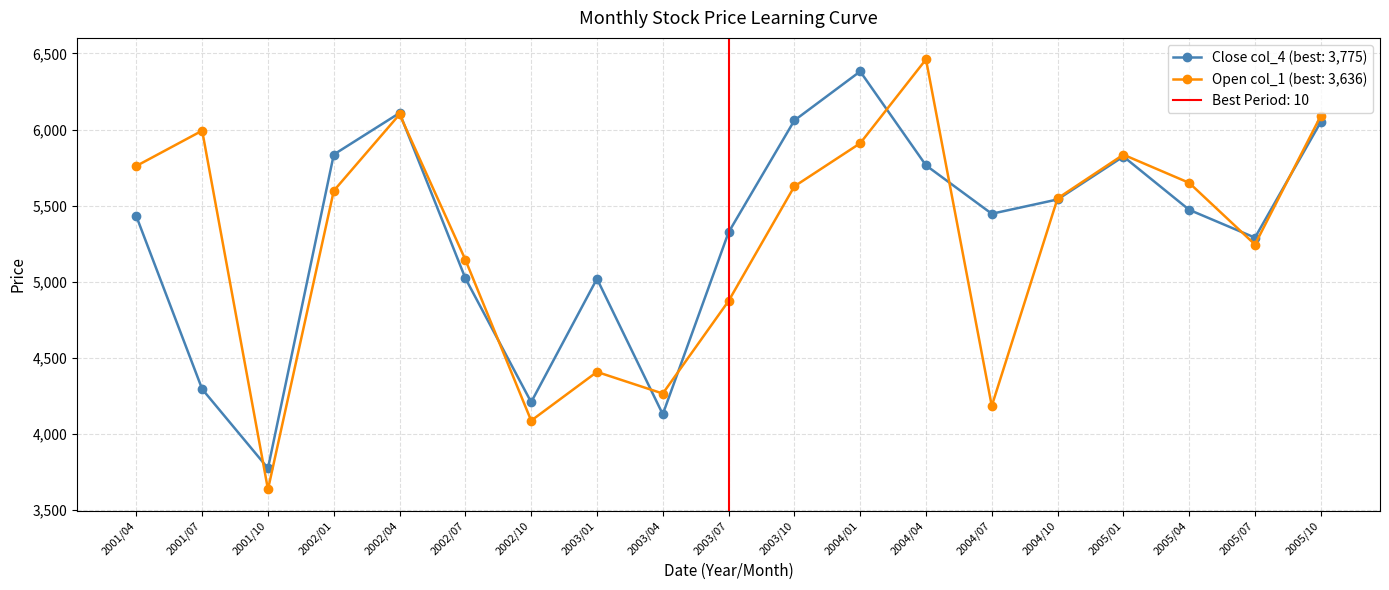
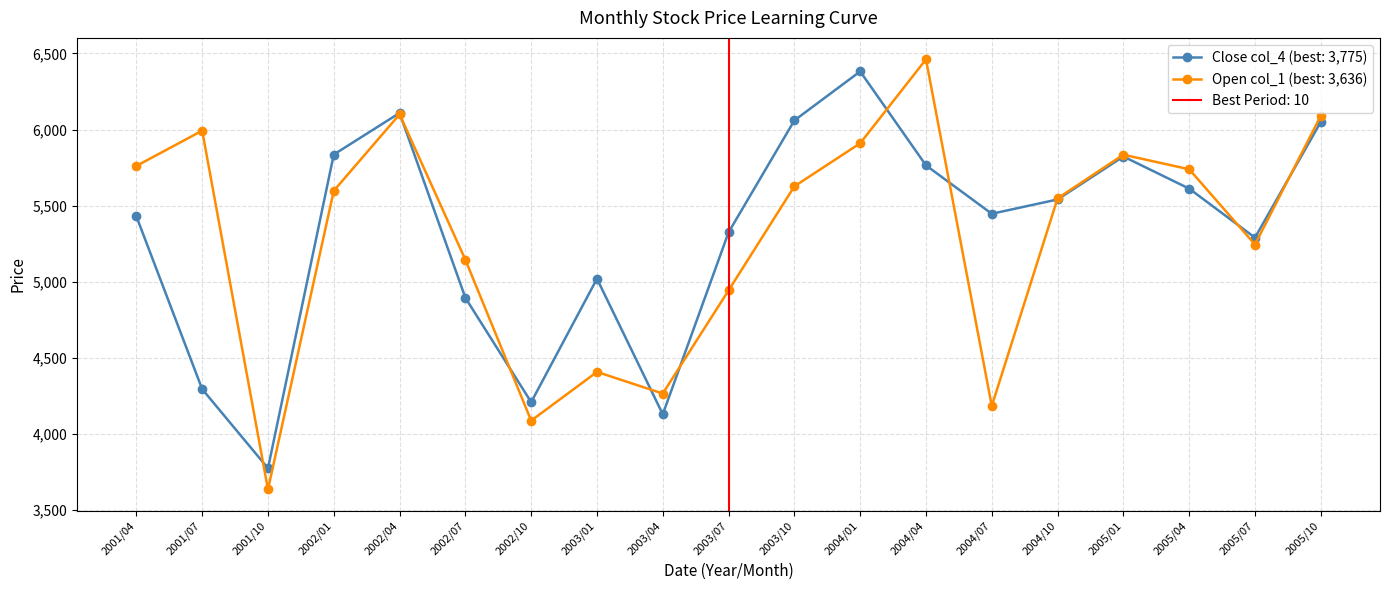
Close col_4 (best: 3,775), 2002/07: 5,020 -> 4,900
Open col_1 (best: 3,636), 2003/07: 4,870 -> 4,940
Close col_4 (best: 3,775), 2005/04: 5,470 -> 5,610
Open col_1 (best: 3,636), 2005/04: 5,650 -> 5,740
